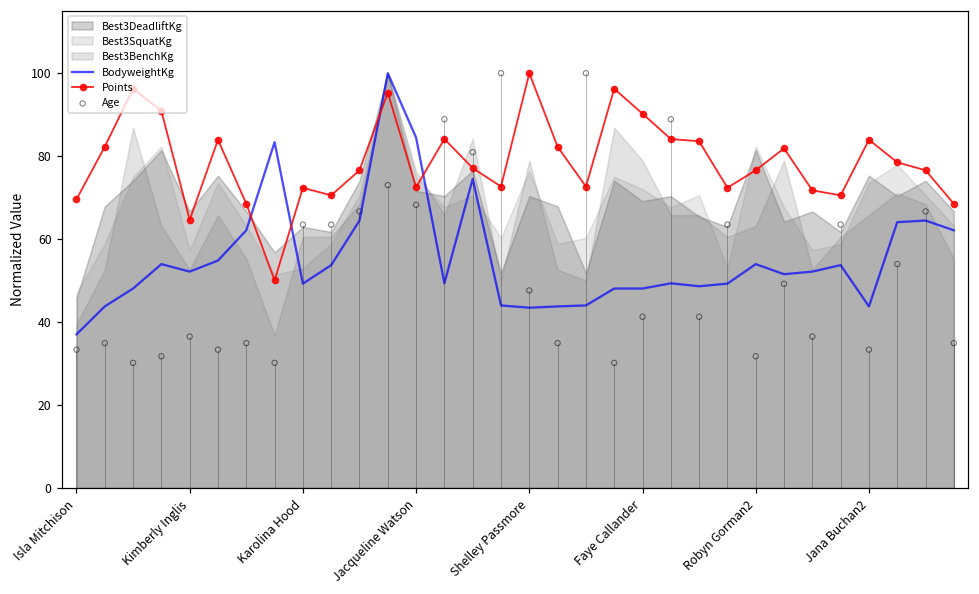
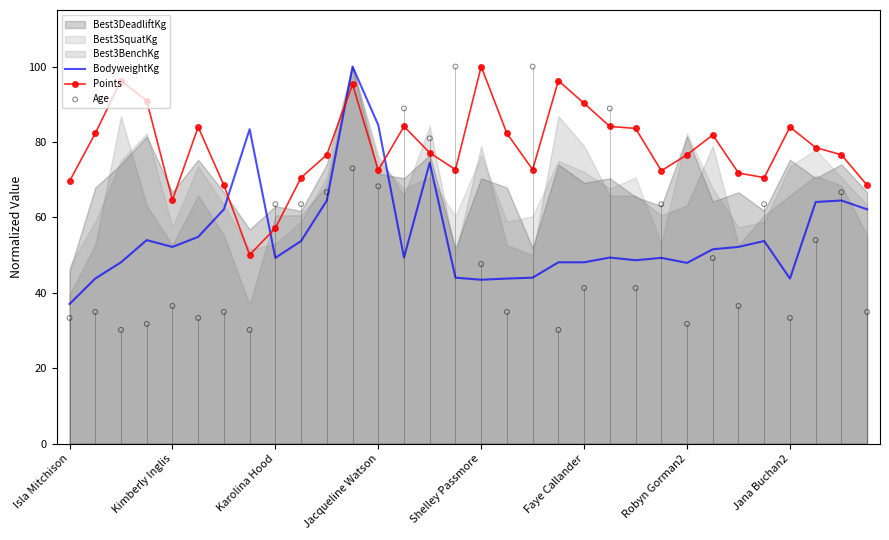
Points, Karolina Hood: 72 -> 57
BodyweightKg, Robyn Gorman2: 54 -> 48
